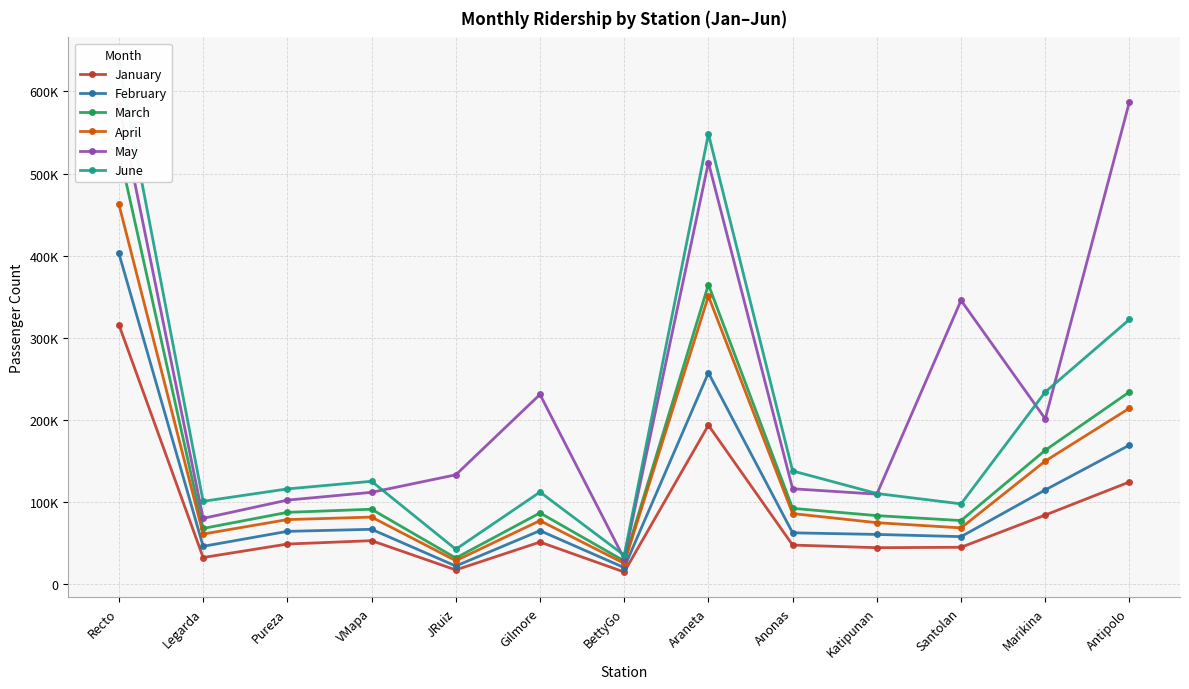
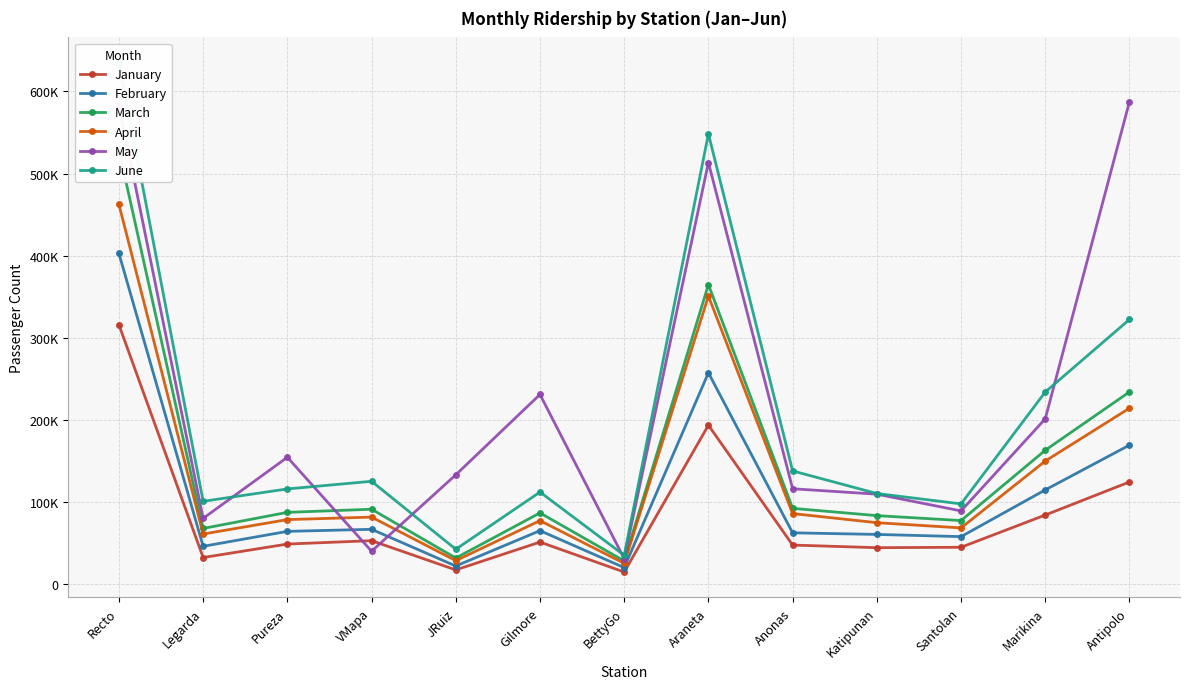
May, Pureza: 100000 -> 150000
May, VMapa: 110000 -> 40000
May, Santolan: 350000 -> 90000
